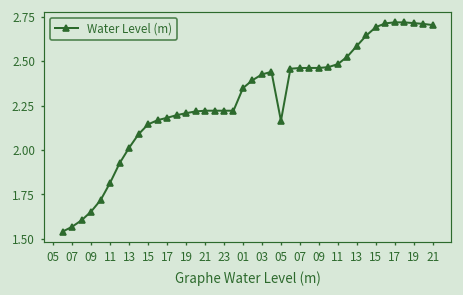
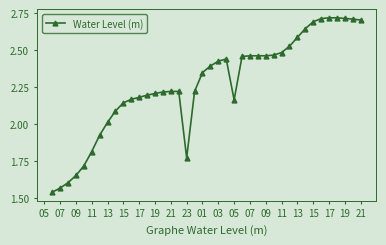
23: 2.22 -> 1.77
